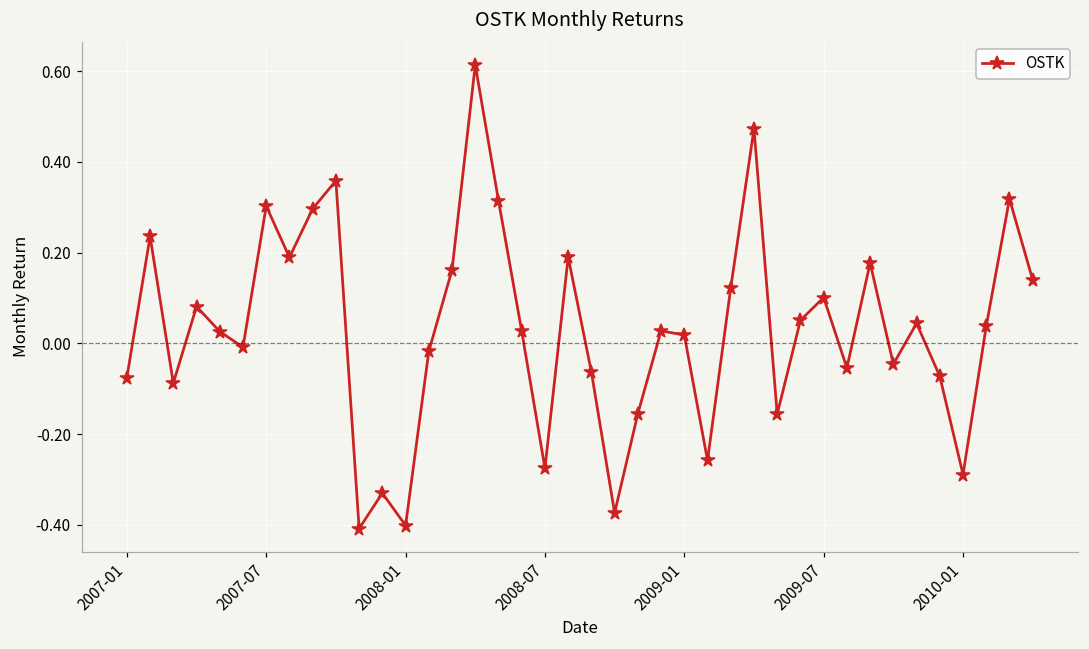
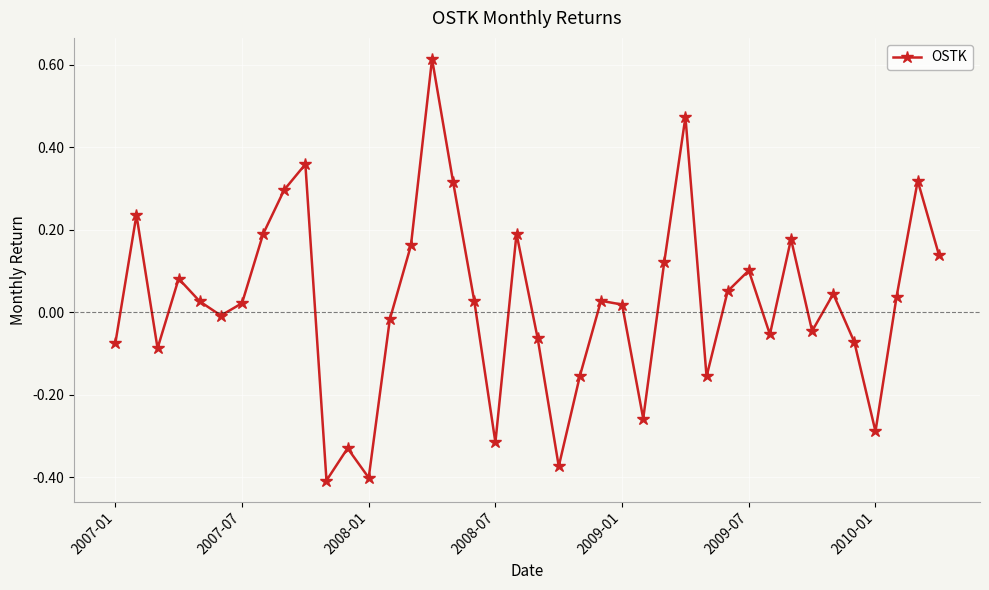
2007-07: 0.30 -> 0.02
2008-07: -0.28 -> -0.32
